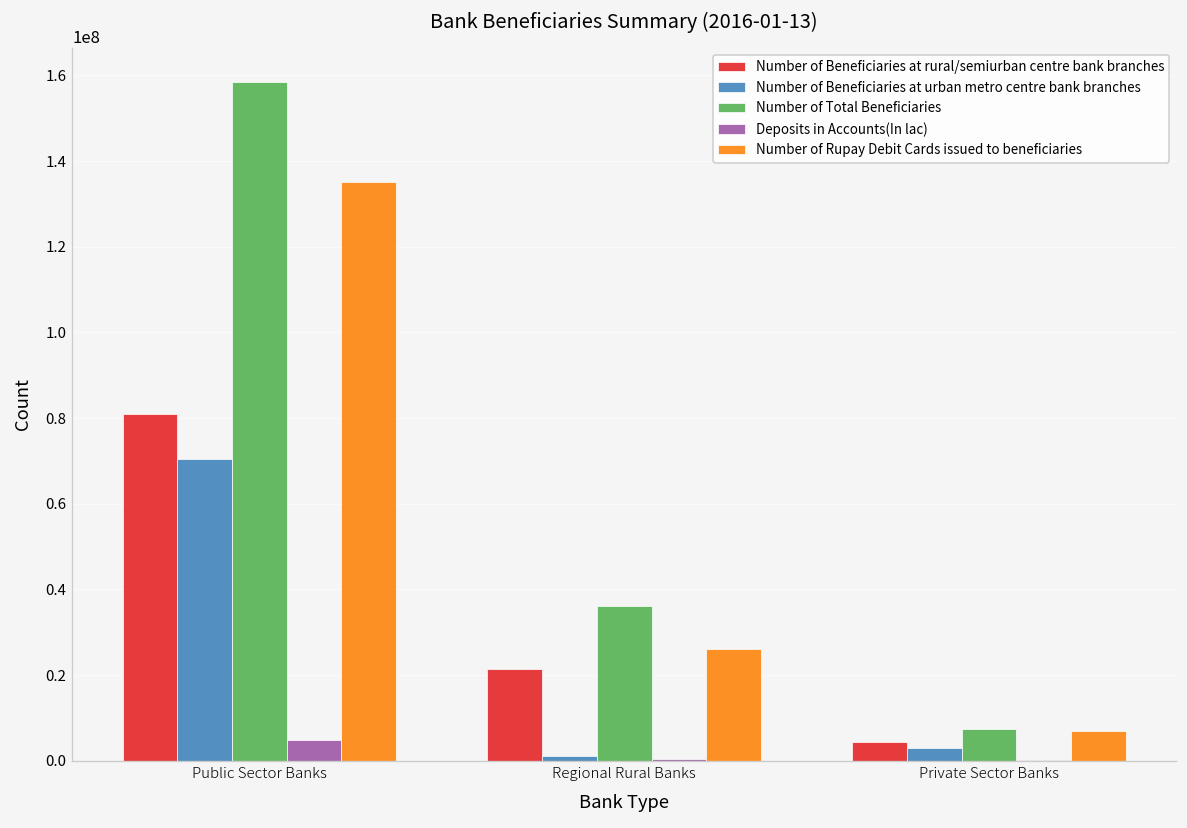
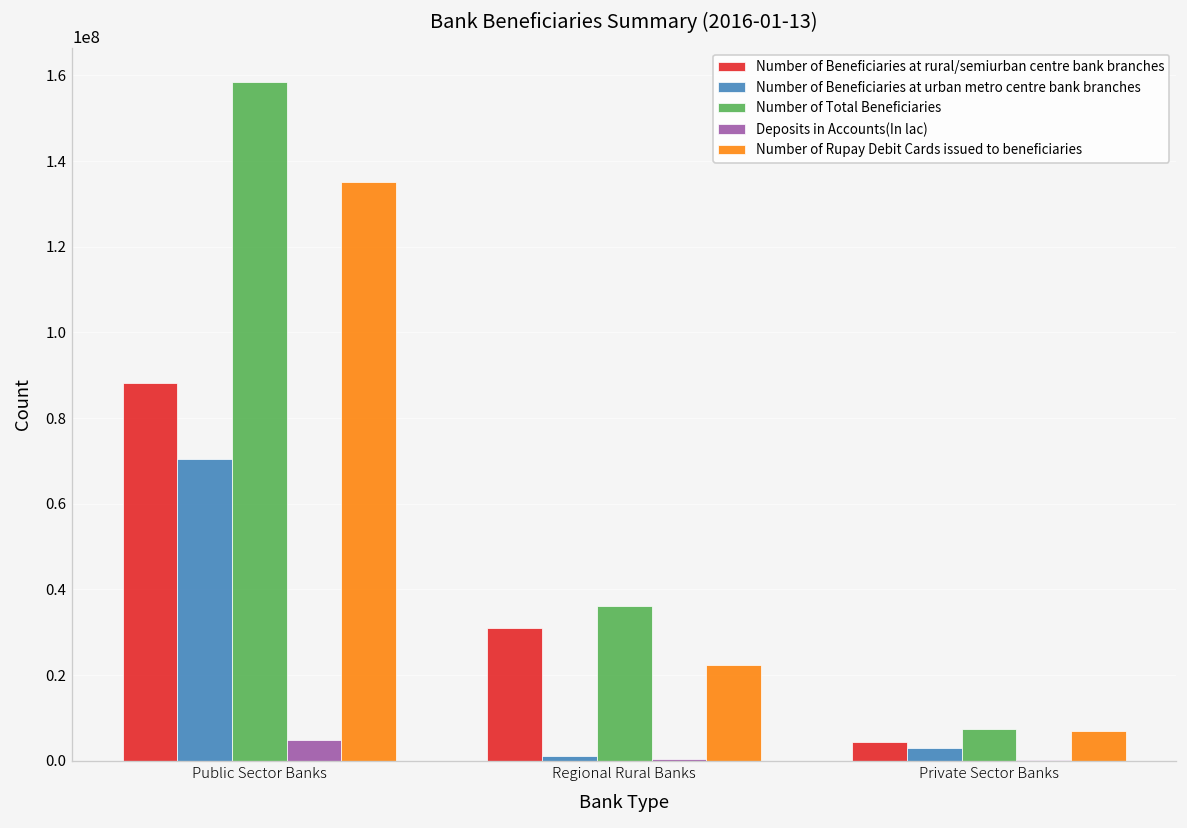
Number of Beneficiaries at rural/semiurban centre bank branches, Public Sector Banks: 81000000 -> 88000000
Number of Beneficiaries at rural/semiurban centre bank branches, Regional Rural Banks: 21000000 -> 31000000
Number of Rupay Debit Cards issued to beneficiaries, Regional Rural Banks: 26000000 -> 22000000
